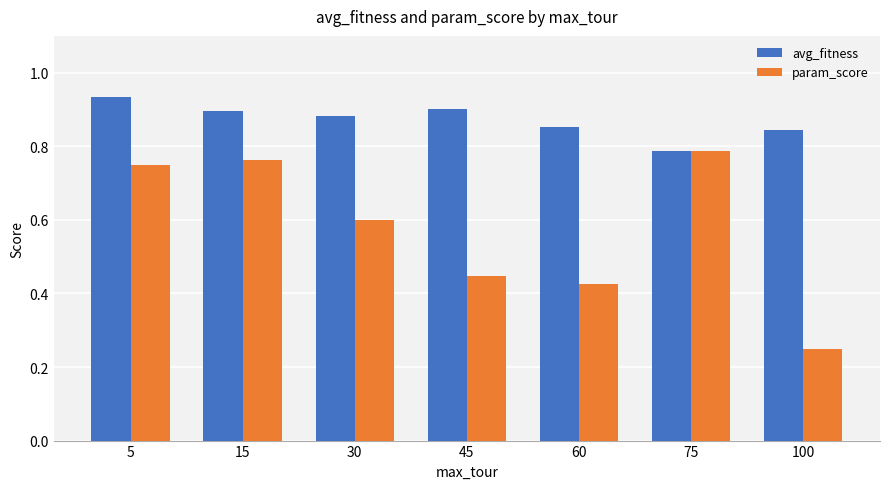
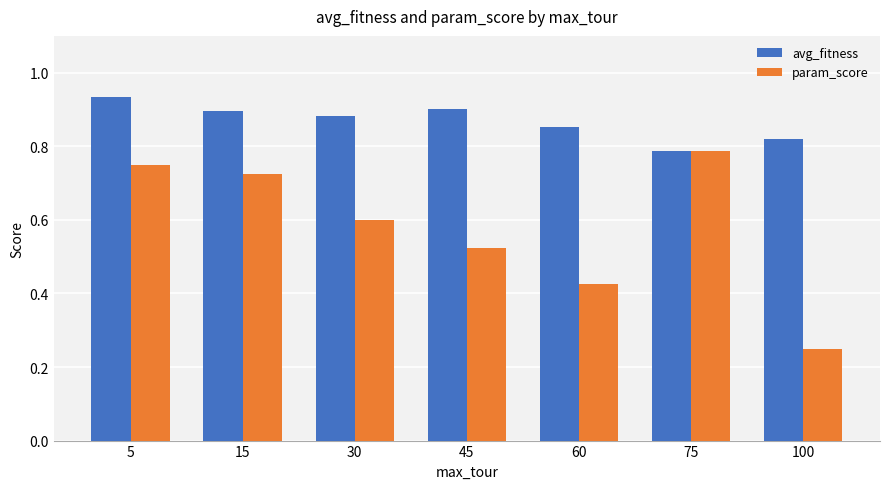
param_score, 15: 0.76 -> 0.73
param_score, 45: 0.45 -> 0.52
avg_fitness, 100: 0.84 -> 0.82
